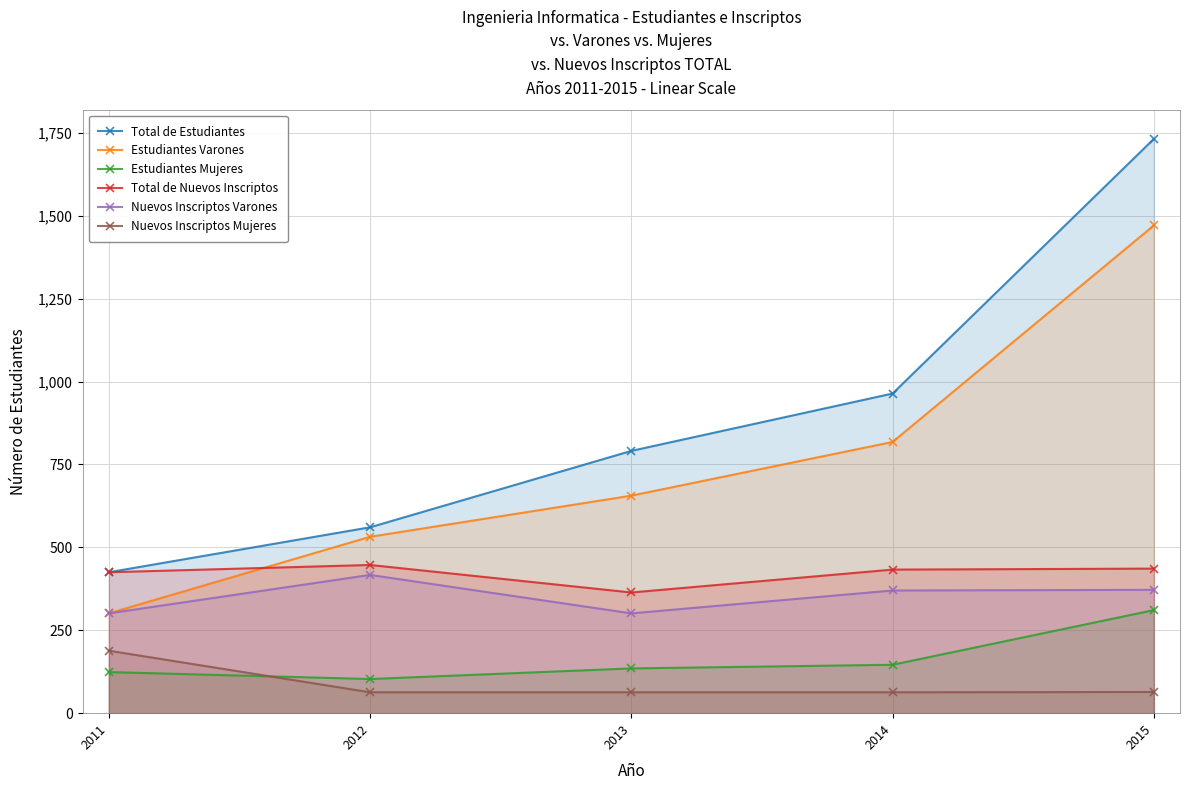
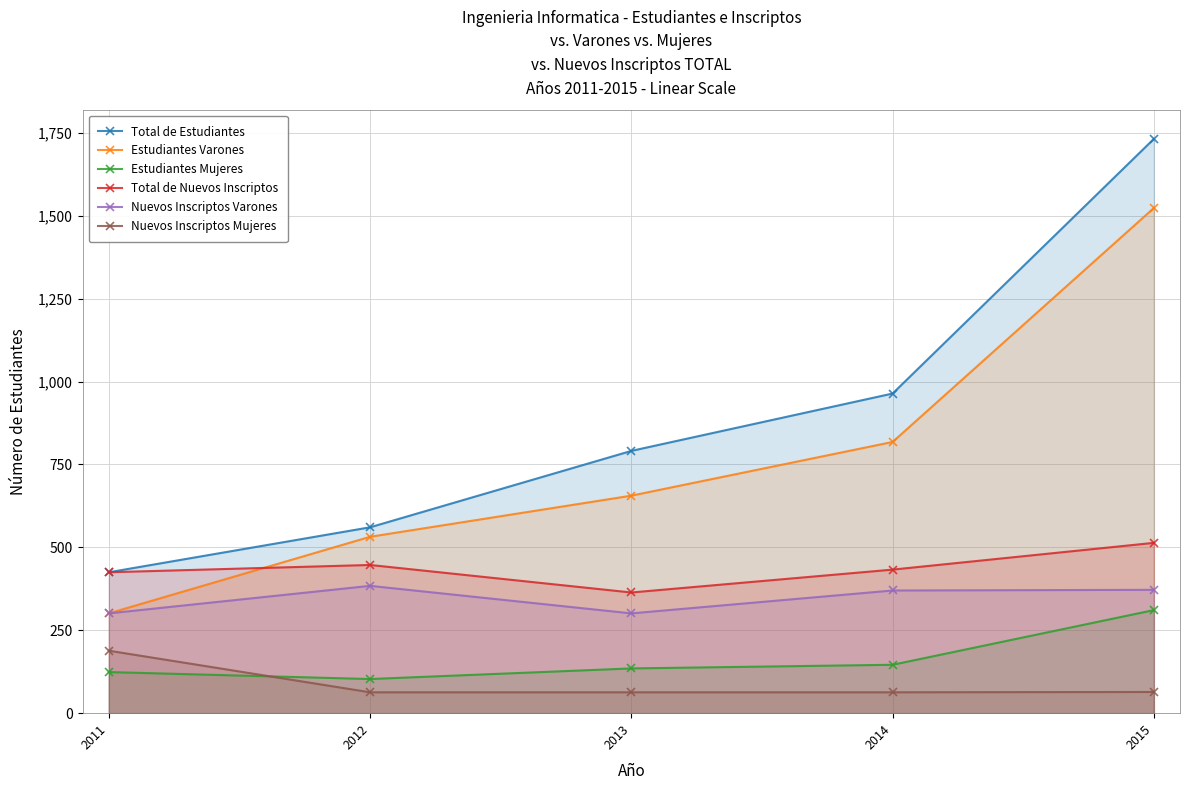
Nuevos Inscriptos Varones, 2012: 420 -> 380
Estudiantes Varones, 2015: 1,470 -> 1,520
Total de Nuevos Inscriptos, 2015: 440 -> 510
